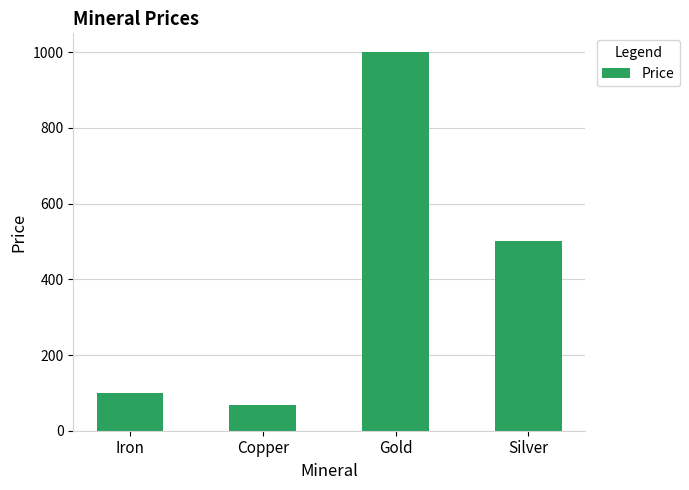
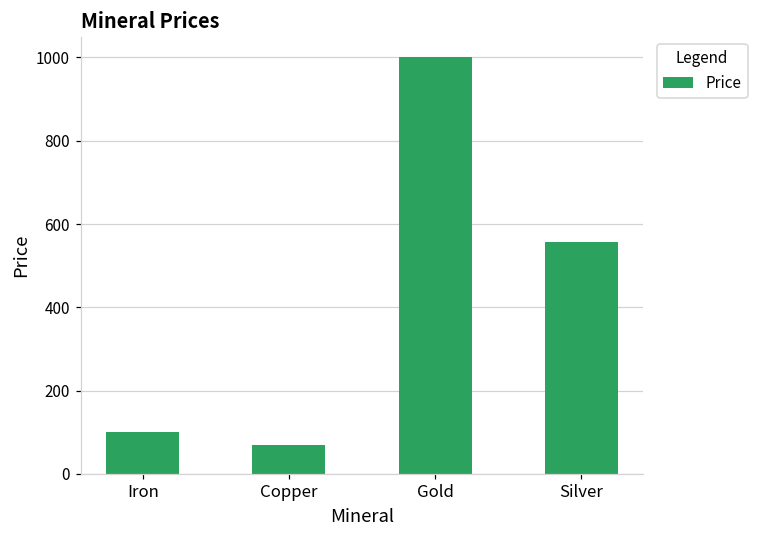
Silver: 500 -> 560
